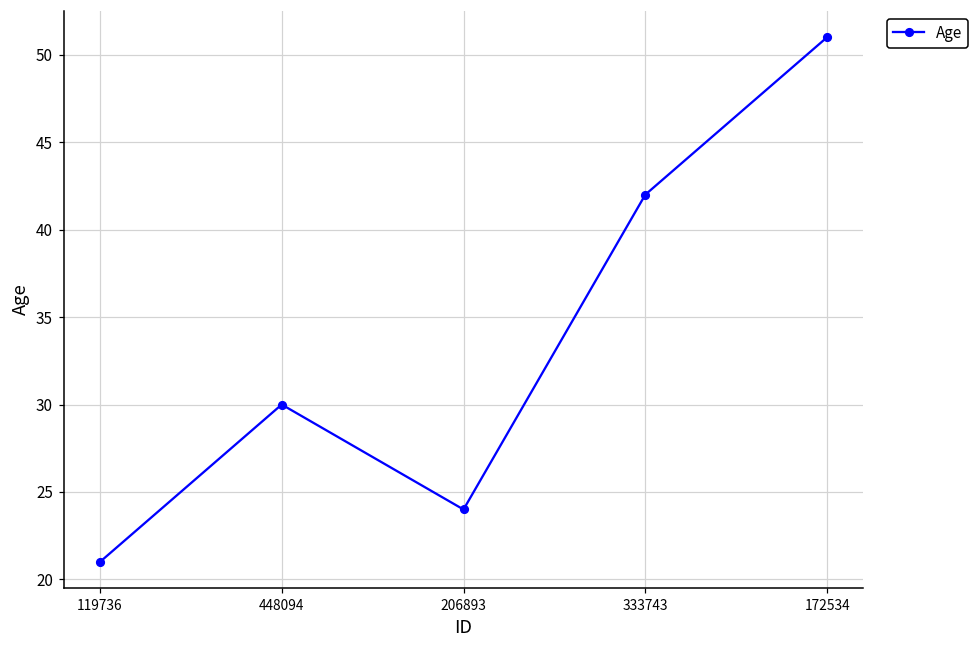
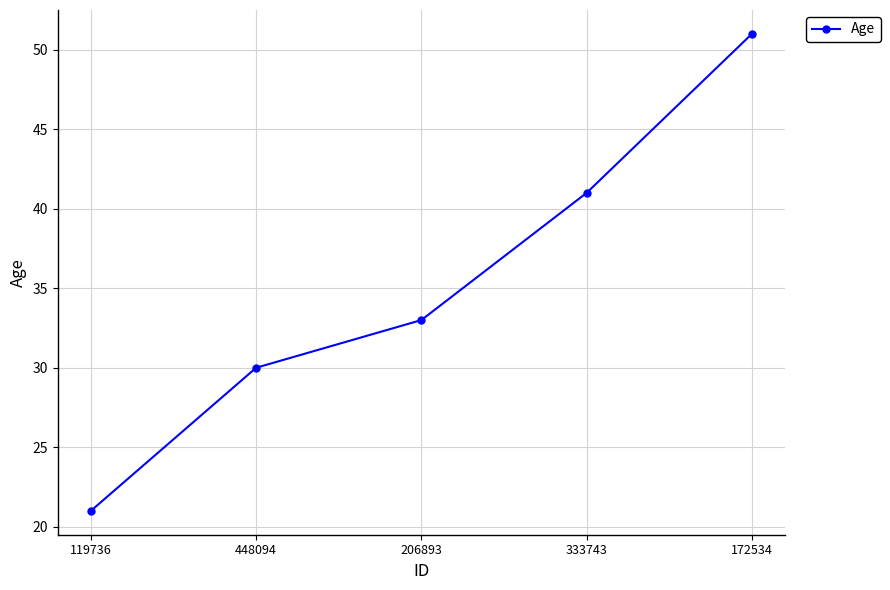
206893: 24 -> 33
333743: 42 -> 41
